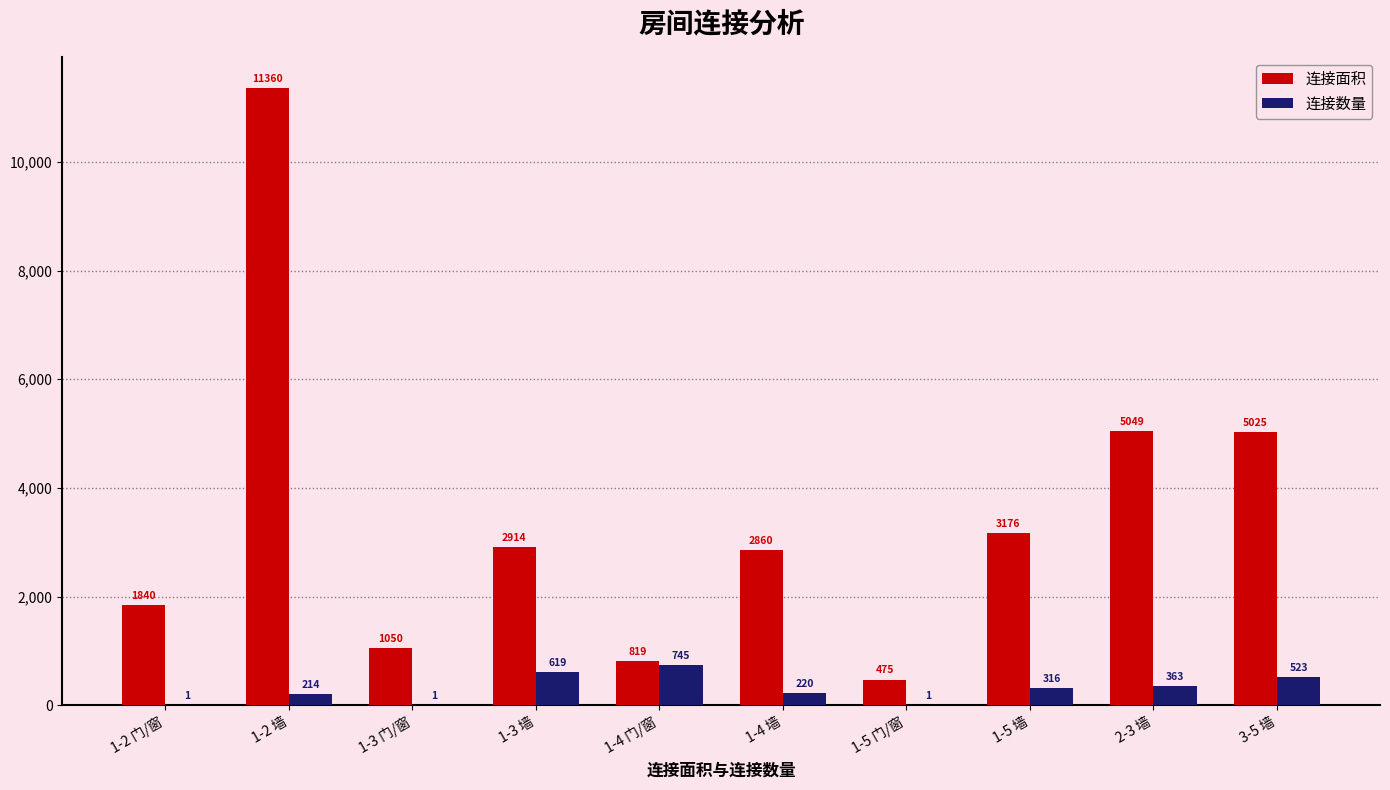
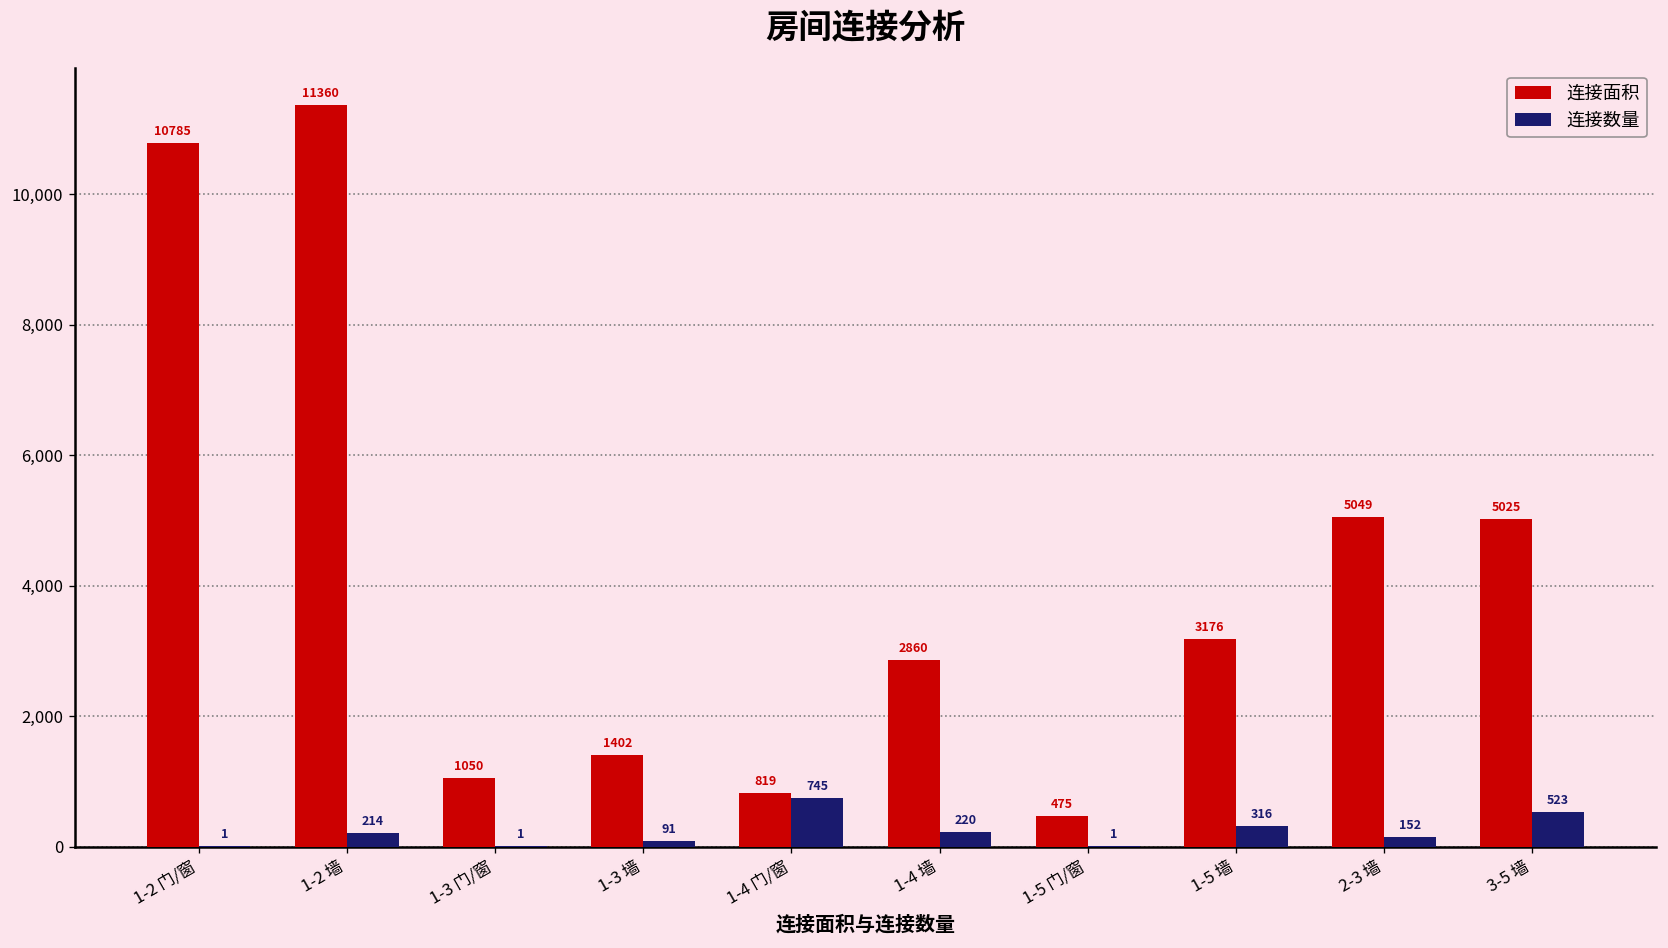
连接面积, 1-2 门/窗: 1840 -> 10785
连接面积, 1-3 墙: 2914 -> 1402
连接数量, 1-3 墙: 619 -> 91
连接数量, 2-3 墙: 363 -> 152
